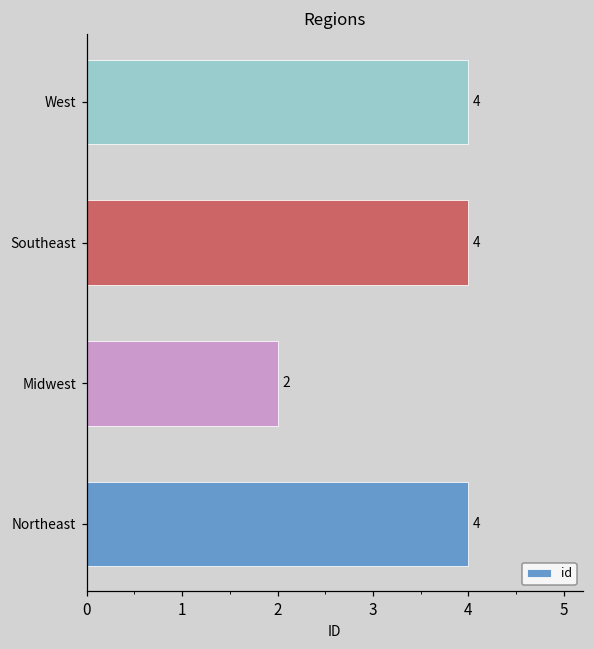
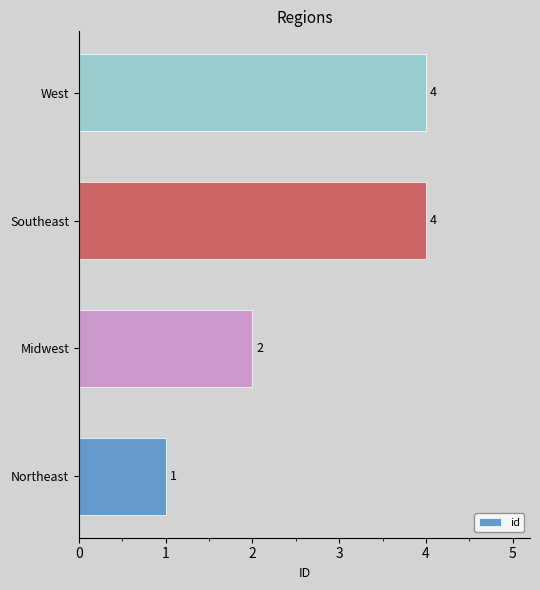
Northeast: 4 -> 1
